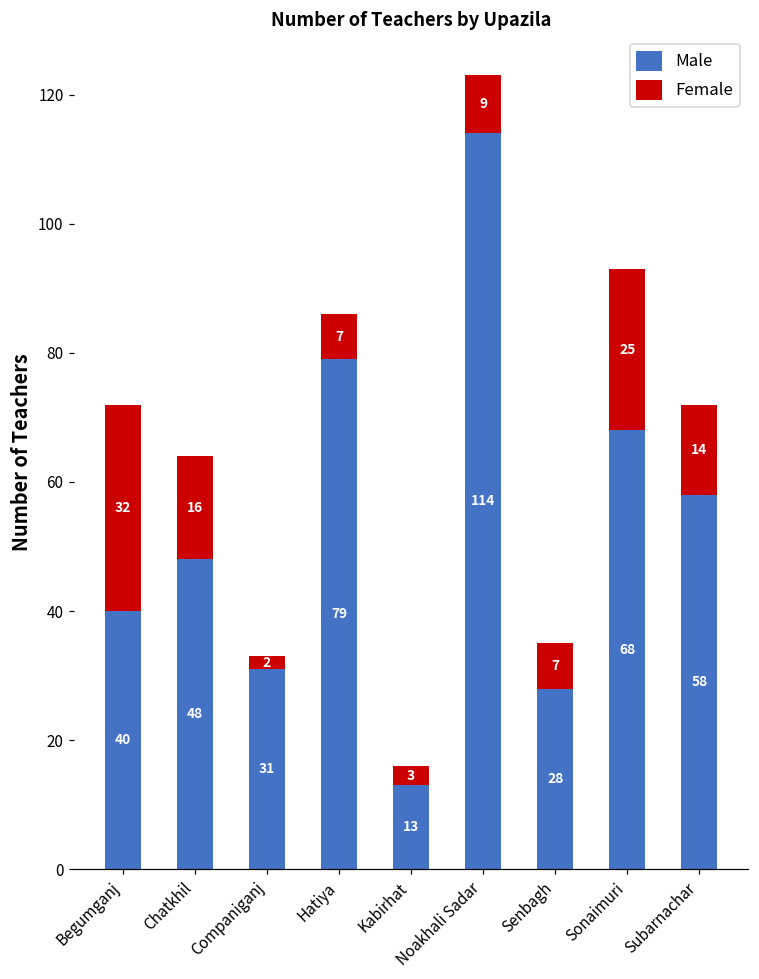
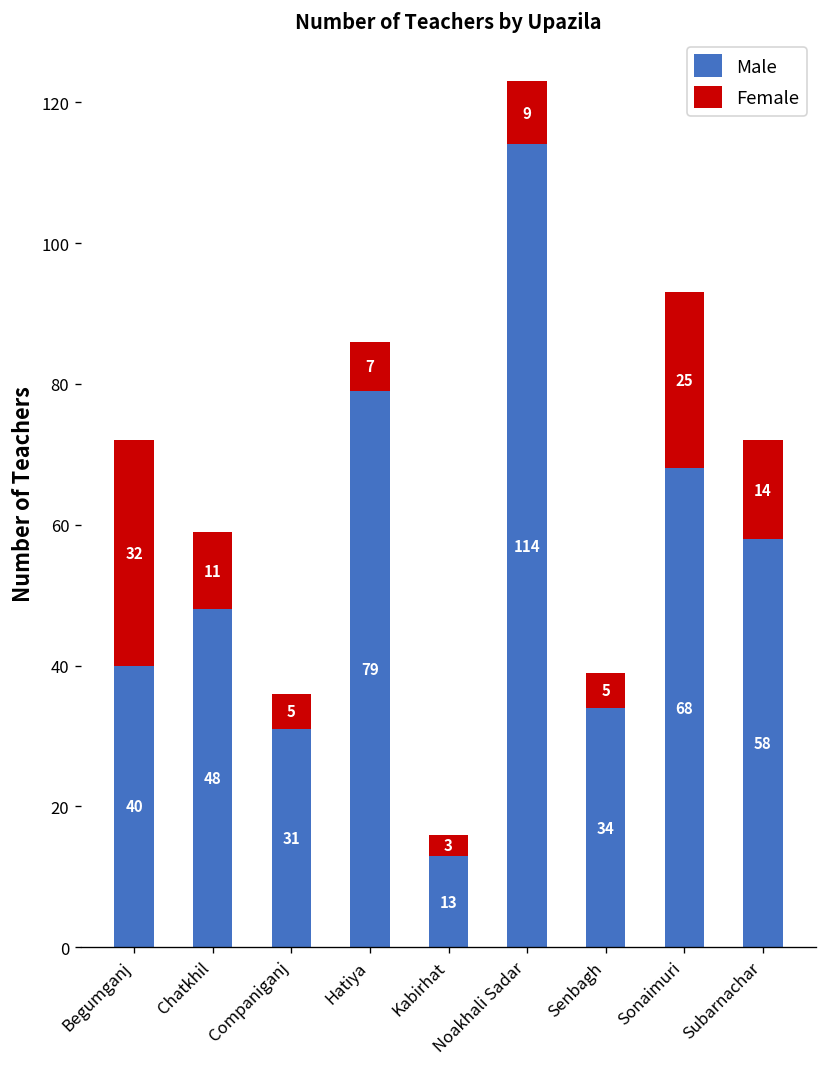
Female, Chatkhil: 16 -> 11
Female, Companiganj: 2 -> 5
Male, Senbagh: 28 -> 34
Female, Senbagh: 7 -> 5
